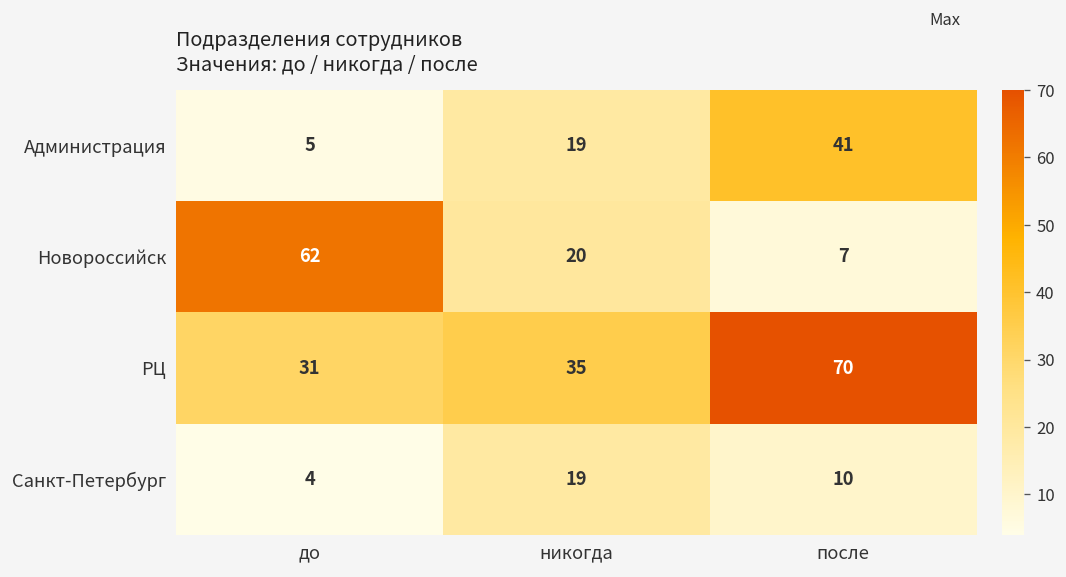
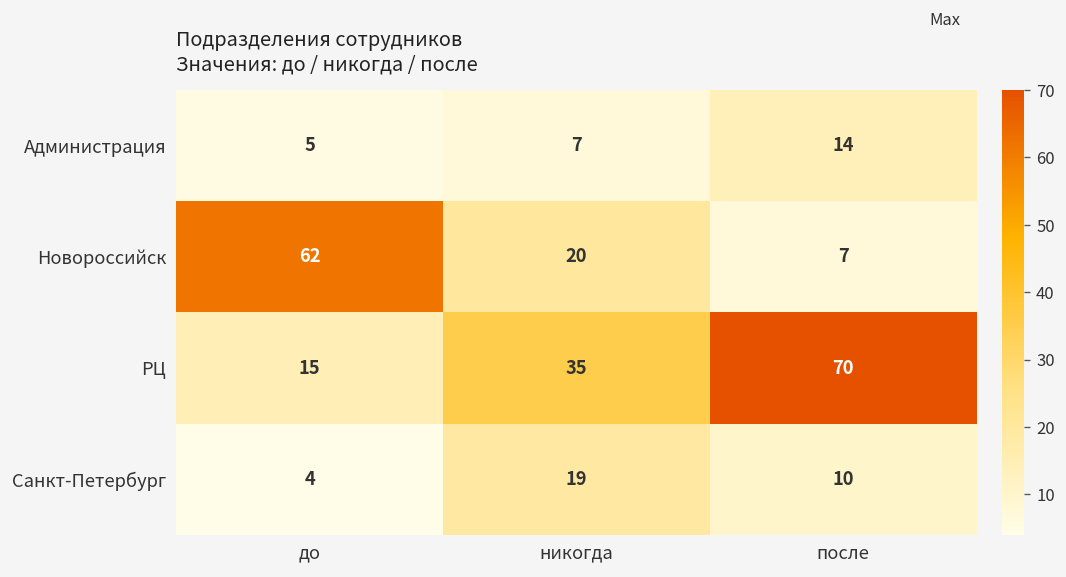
Администрация, никогда: 19 -> 7
Администрация, после: 41 -> 14
РЦ, до: 31 -> 15
